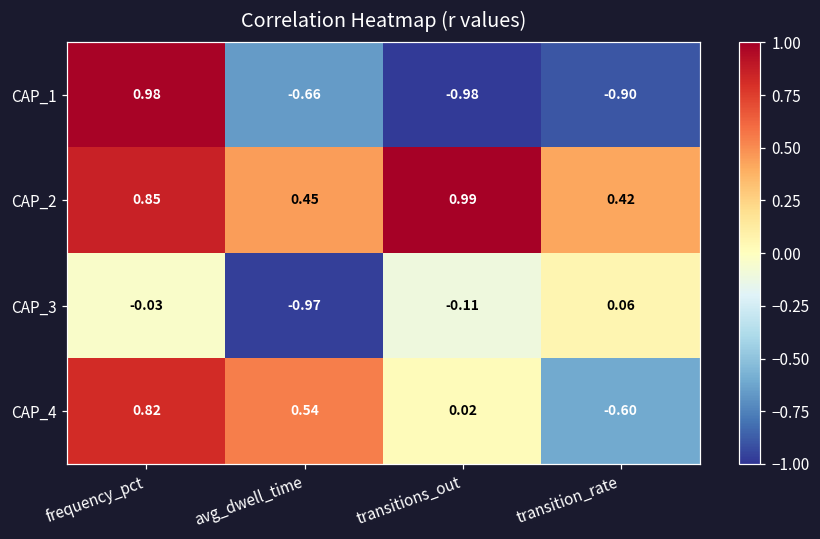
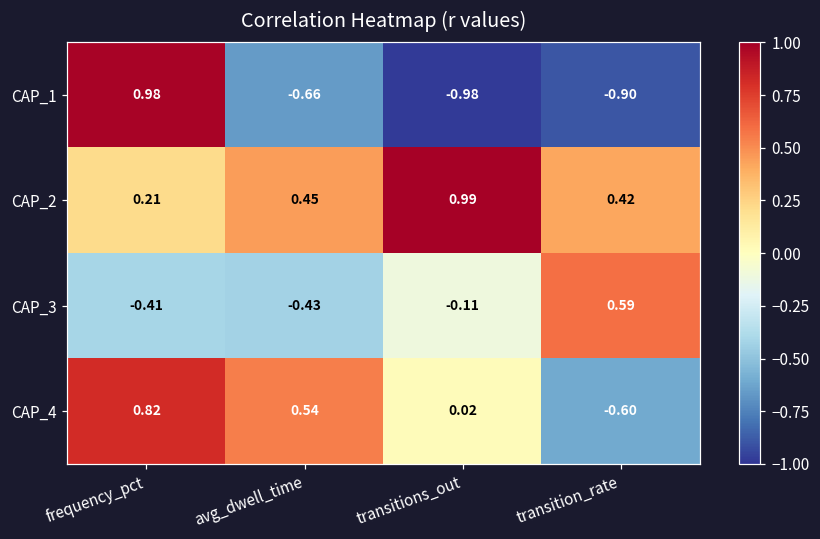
CAP_2, frequency_pct: 0.85 -> 0.21
CAP_3, frequency_pct: -0.03 -> -0.41
CAP_3, avg_dwell_time: -0.97 -> -0.43
CAP_3, transition_rate: 0.06 -> 0.59
